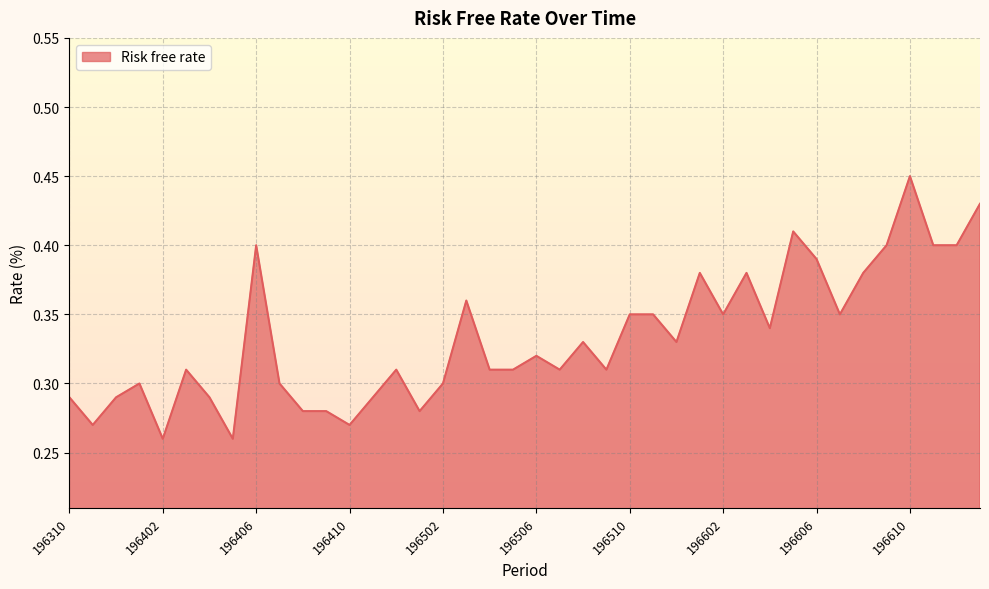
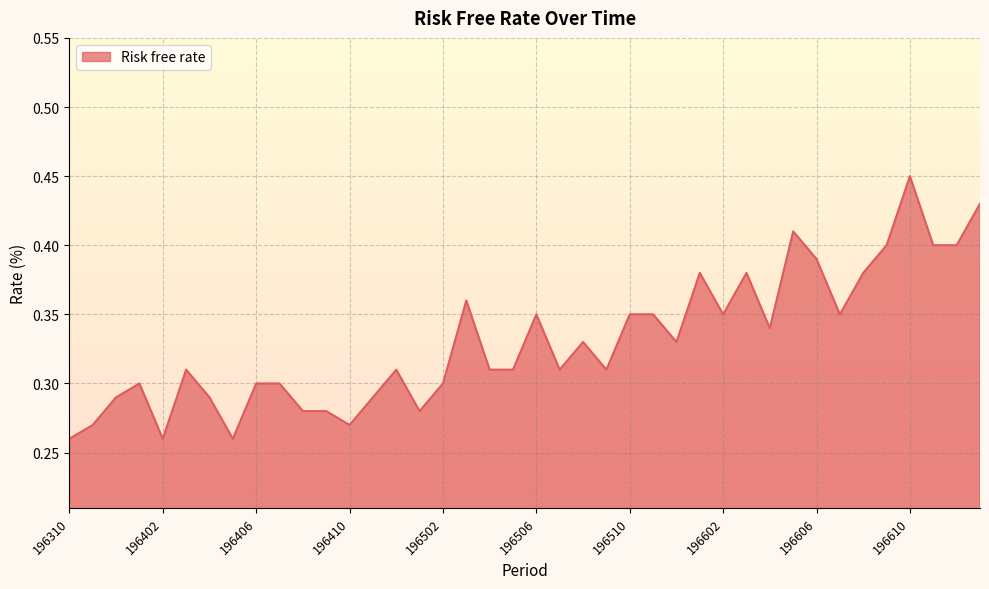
196310: 0.29 -> 0.26
196406: 0.4 -> 0.3
196506: 0.32 -> 0.35
